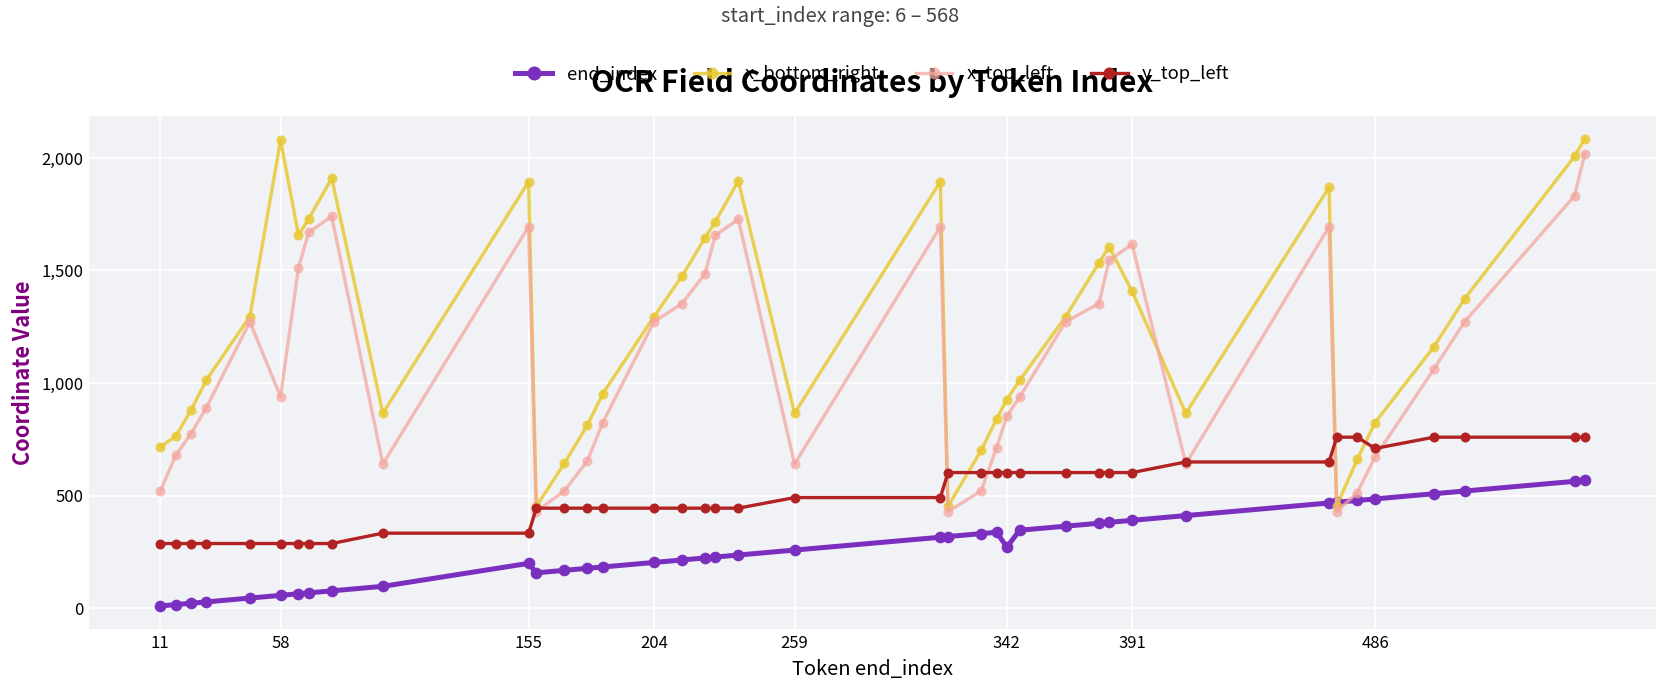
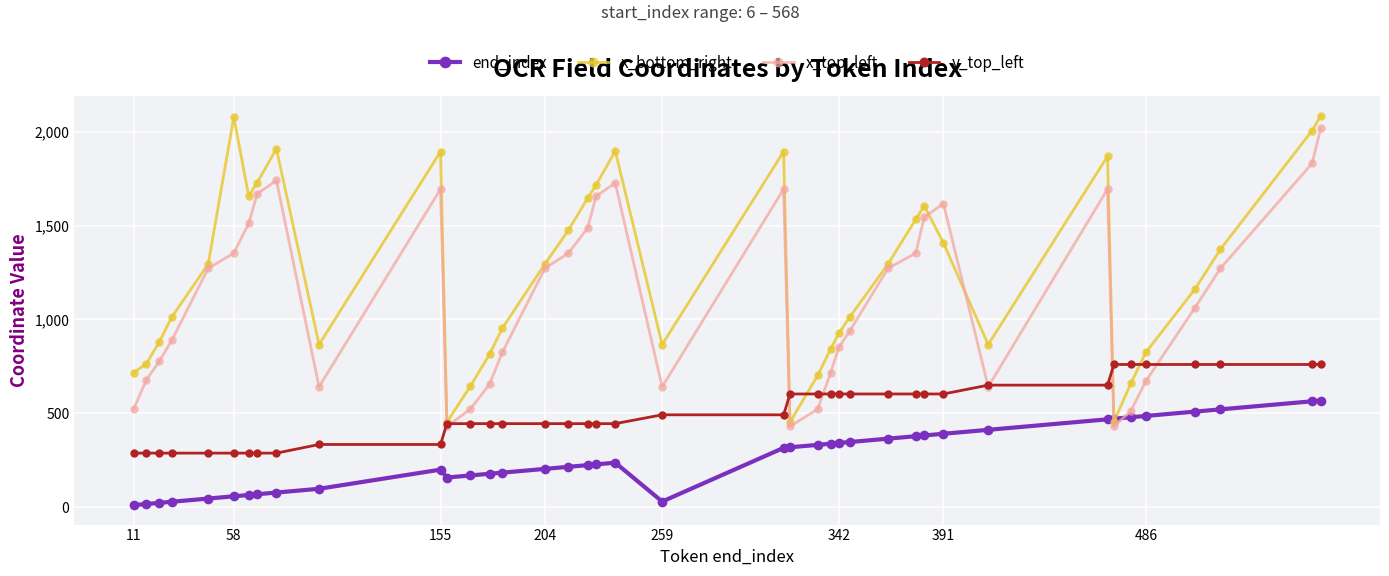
x_top_left, 58: 940 -> 1,350
end_index, 259: 260 -> 30
end_index, 342: 270 -> 340
y_top_left, 486: 710 -> 760
